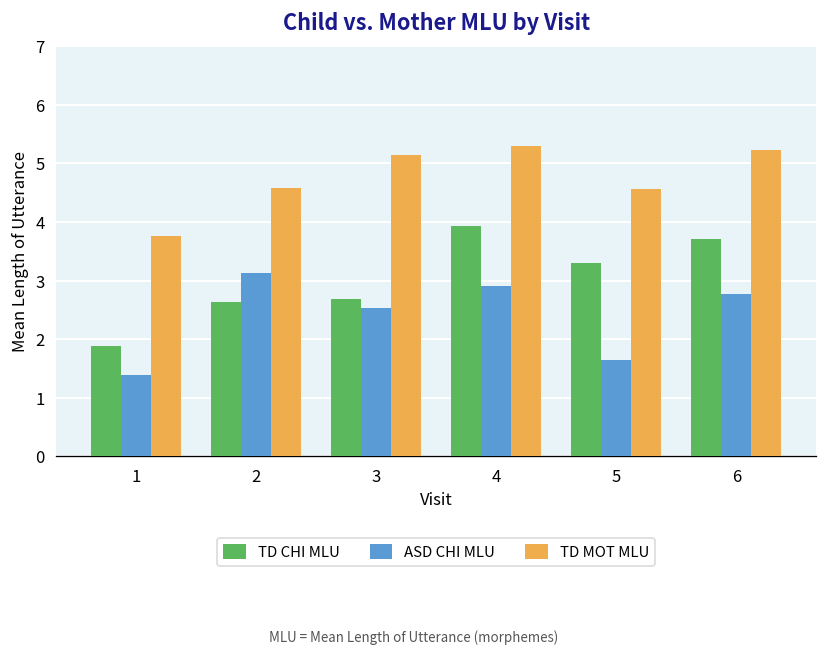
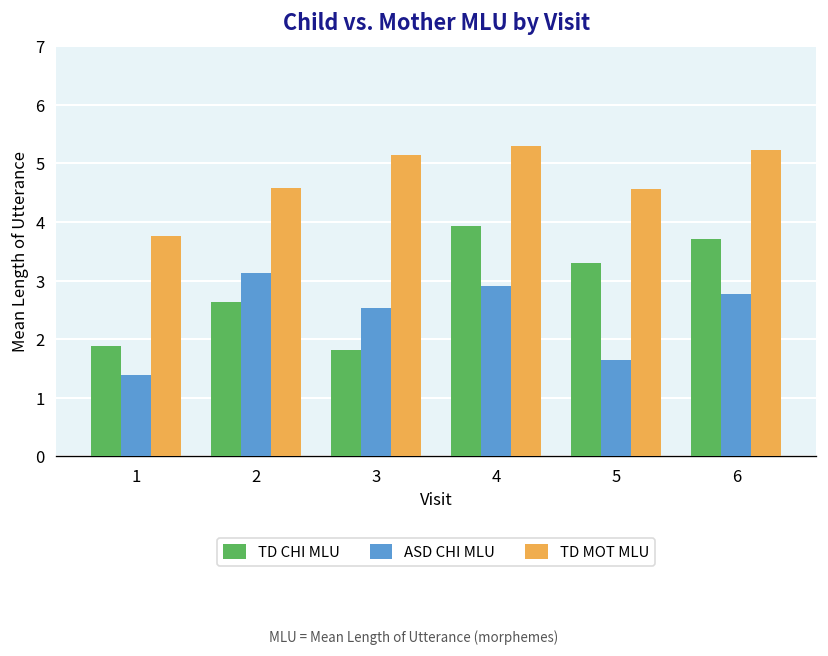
TD CHI MLU, 3: 2.7 -> 1.8
